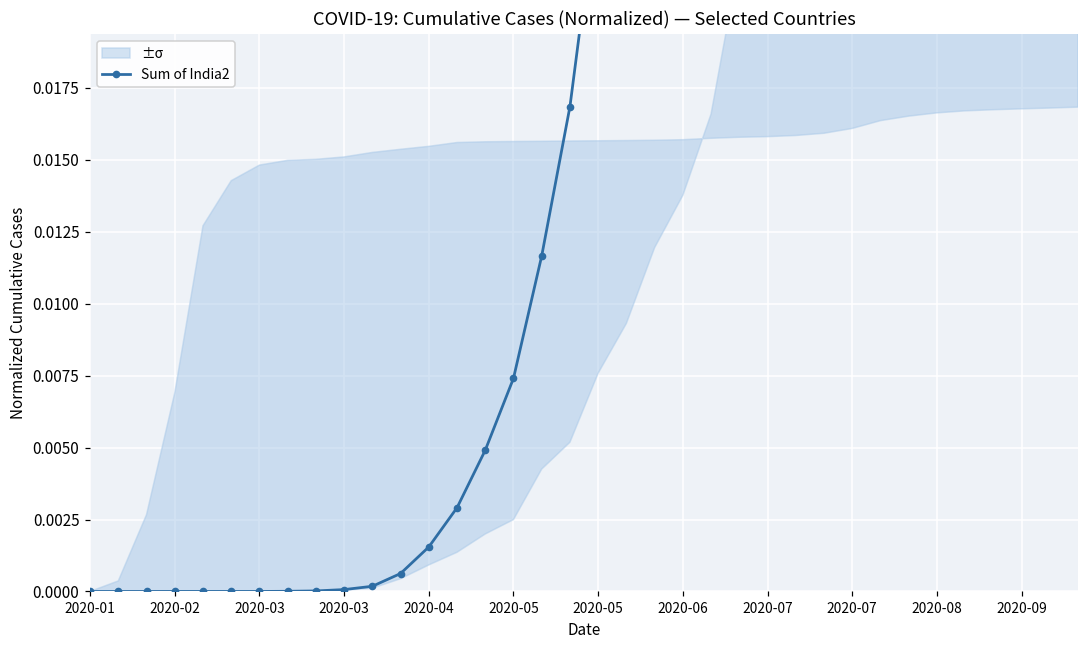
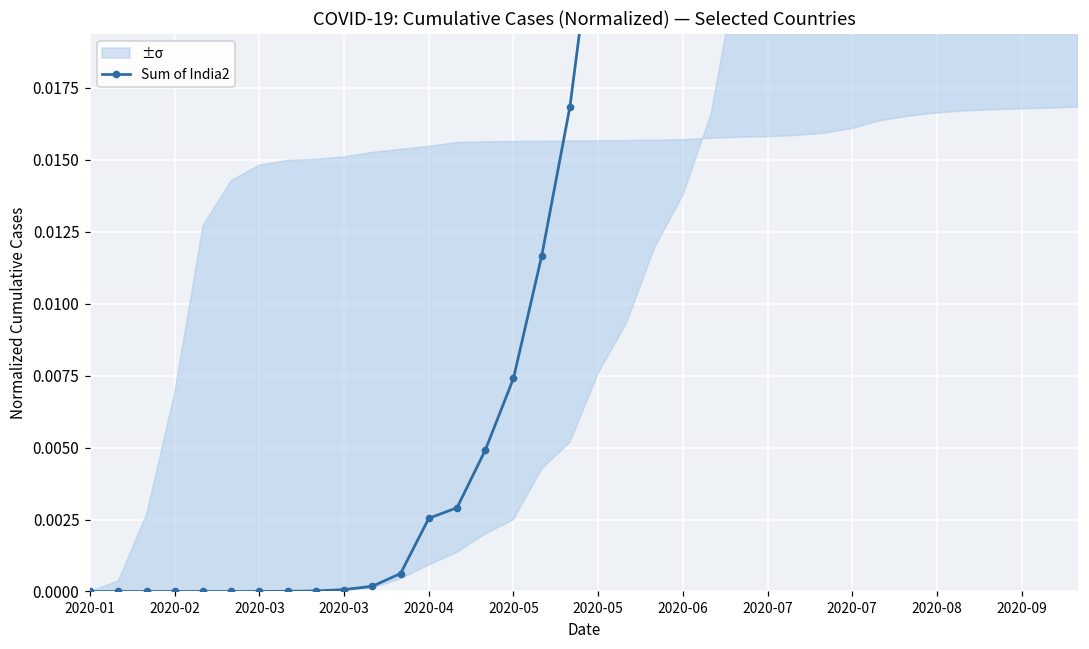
Sum of India2, 2020-04: 0.0015 -> 0.0025
